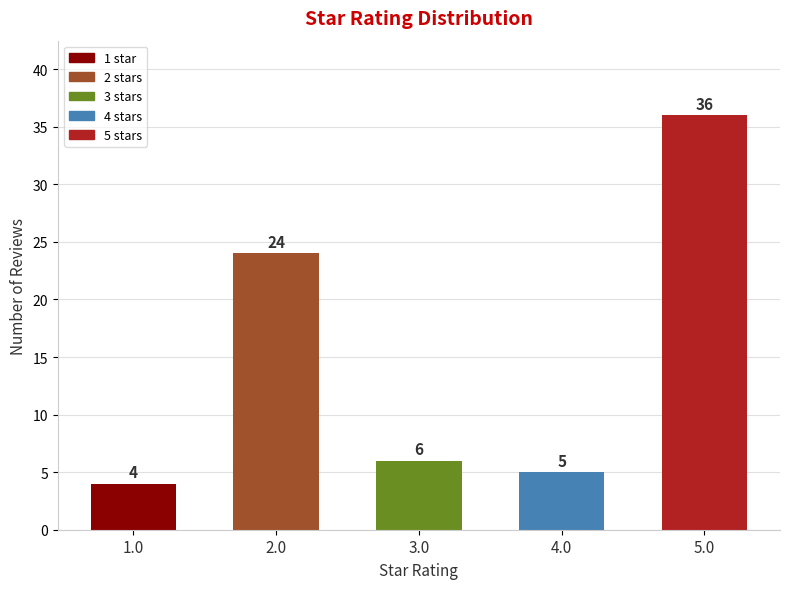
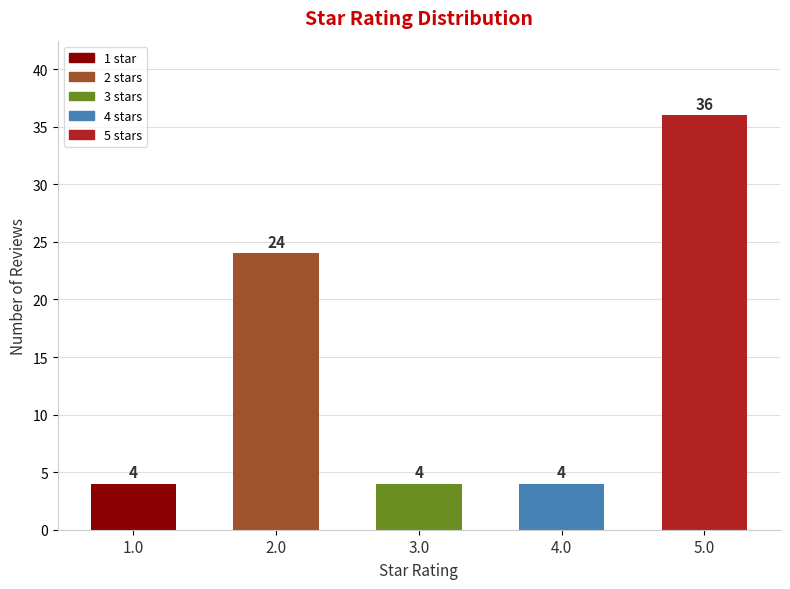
3.0: 6 -> 4
4.0: 5 -> 4
